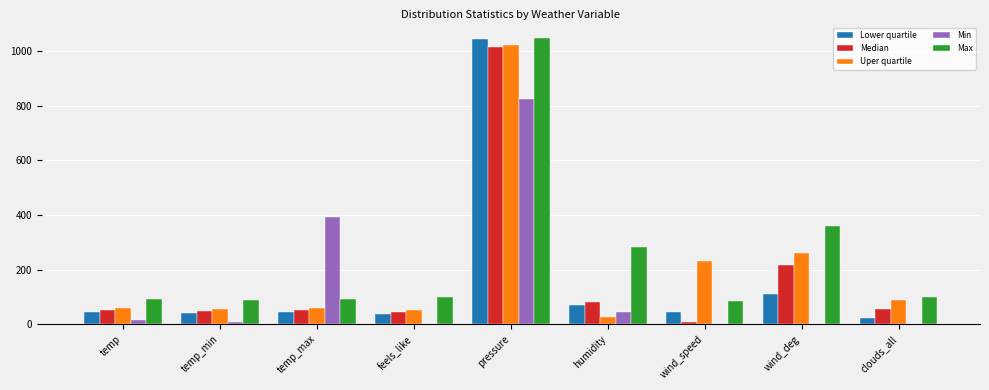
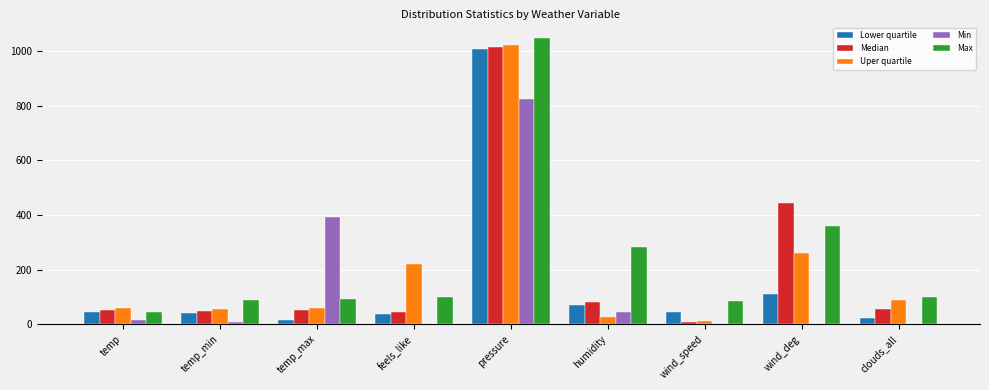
Max, temp: 90 -> 50
Lower quartile, temp_max: 50 -> 20
Uper quartile, feels_like: 50 -> 220
Lower quartile, pressure: 1040 -> 1010
Uper quartile, wind_speed: 230 -> 10
Median, wind_deg: 220 -> 440
